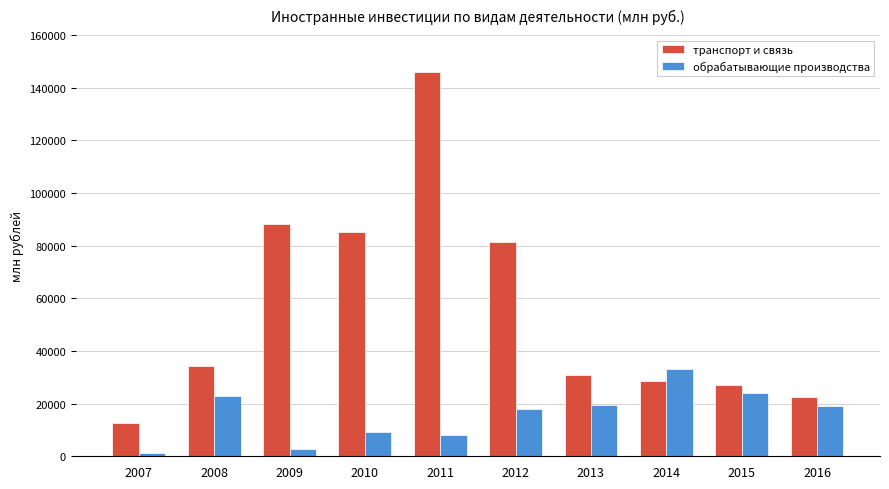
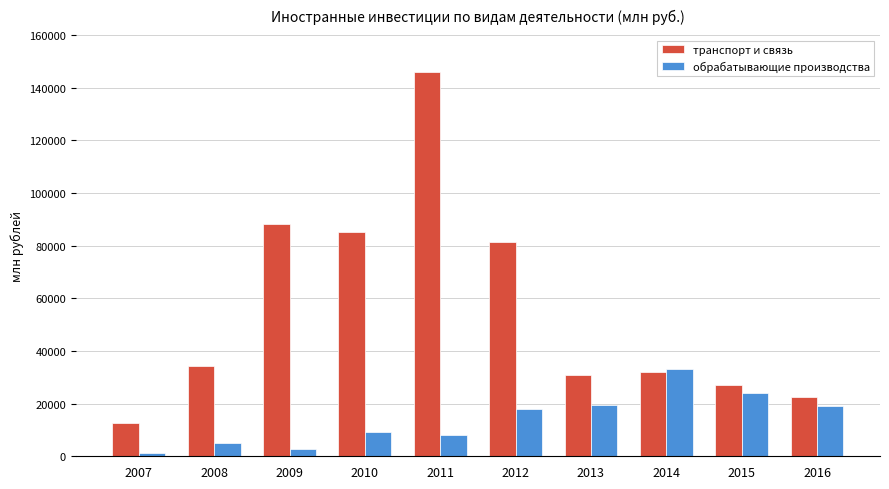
обрабатывающие производства, 2008: 23000 -> 5000
транспорт и связь, 2014: 29000 -> 32000
